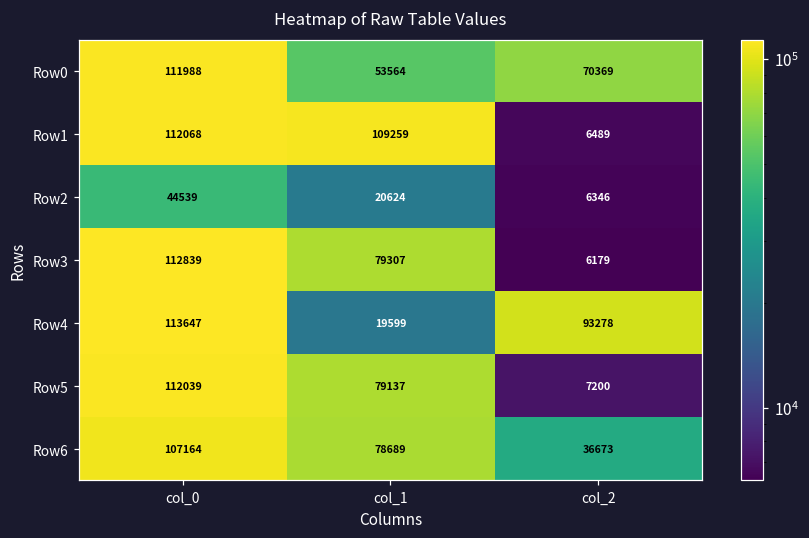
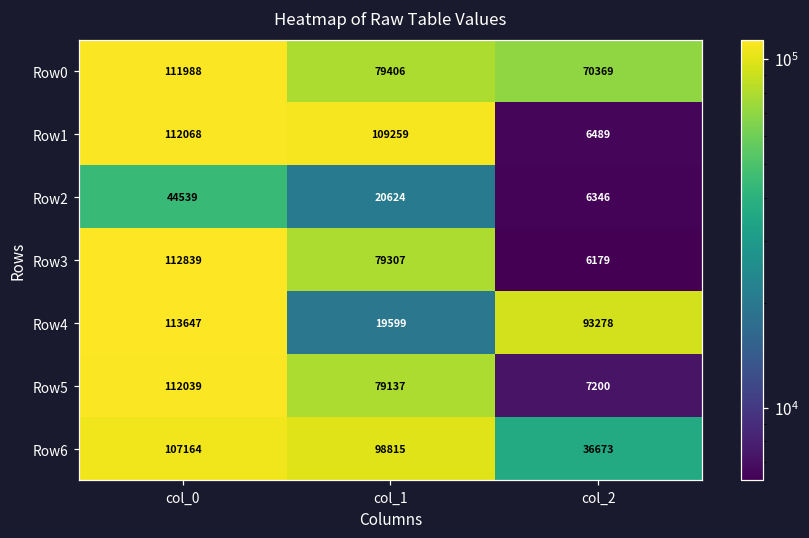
Row0, col_1: 53564 -> 79406
Row6, col_1: 78689 -> 98815
